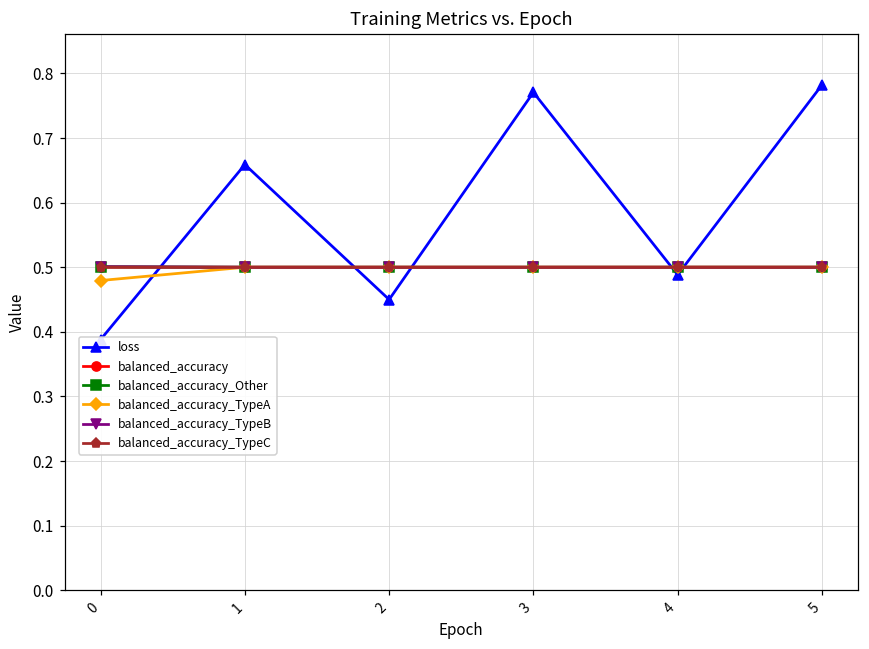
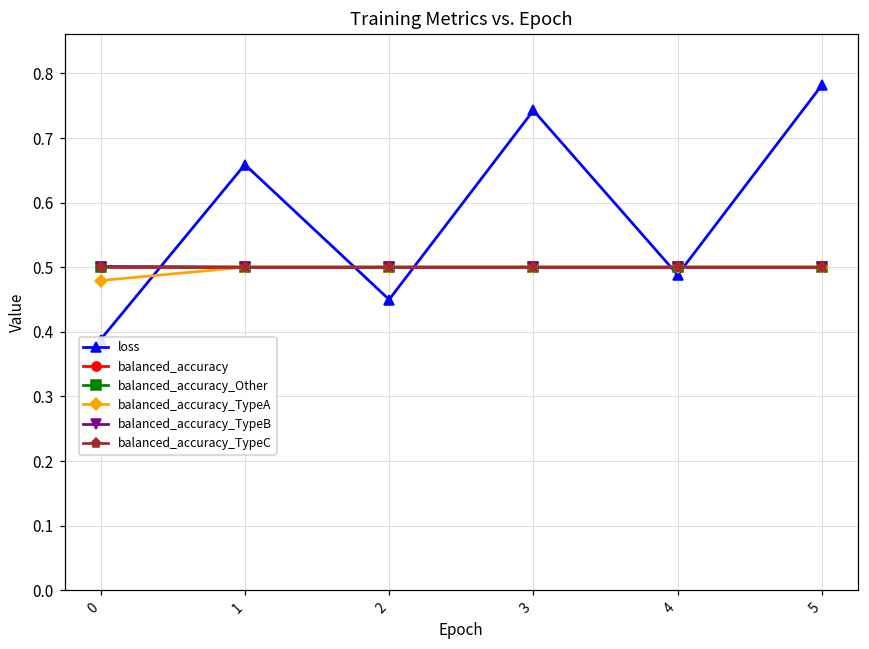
loss, 3: 0.77 -> 0.74
